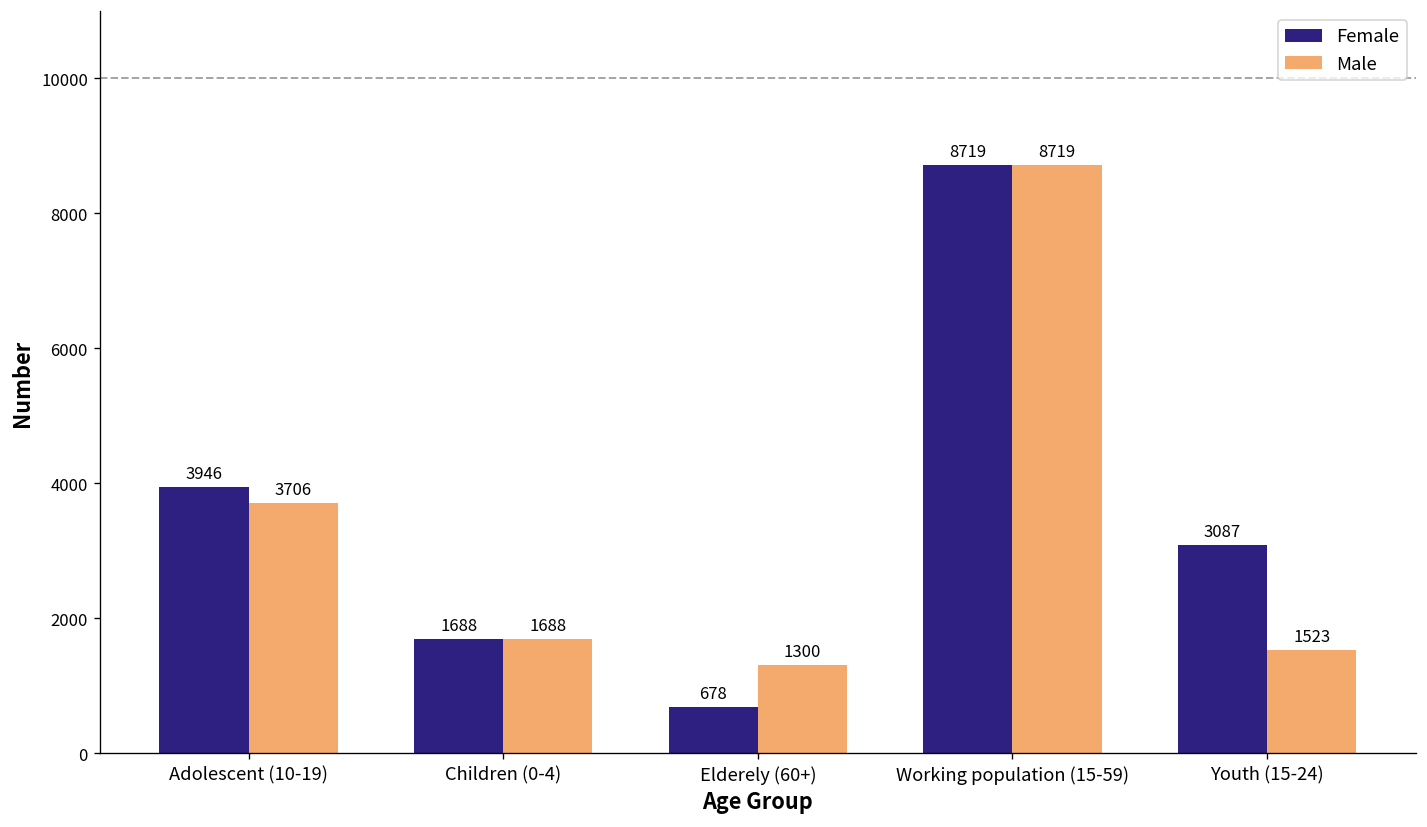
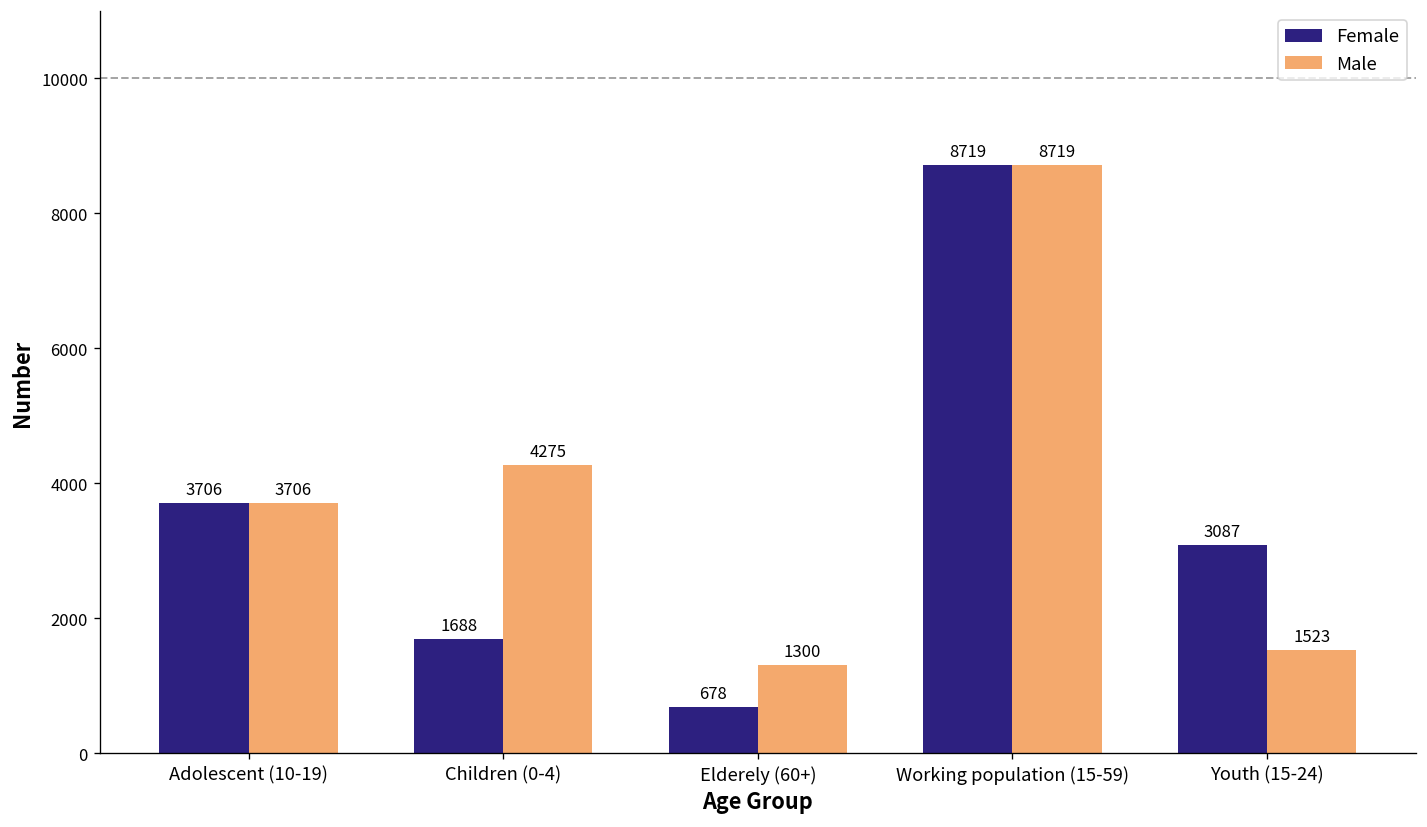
Female, Adolescent (10-19): 3946 -> 3706
Male, Children (0-4): 1688 -> 4275
